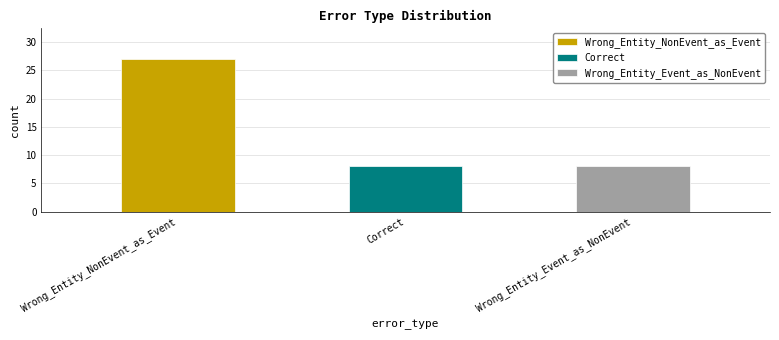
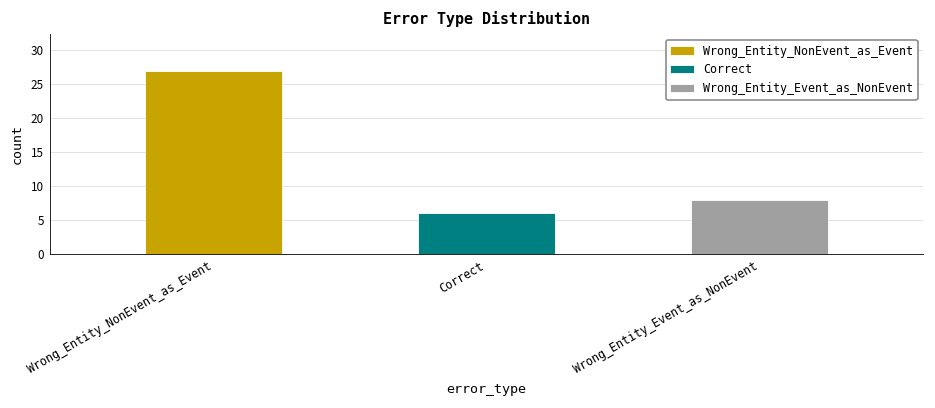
Correct: 8 -> 6
